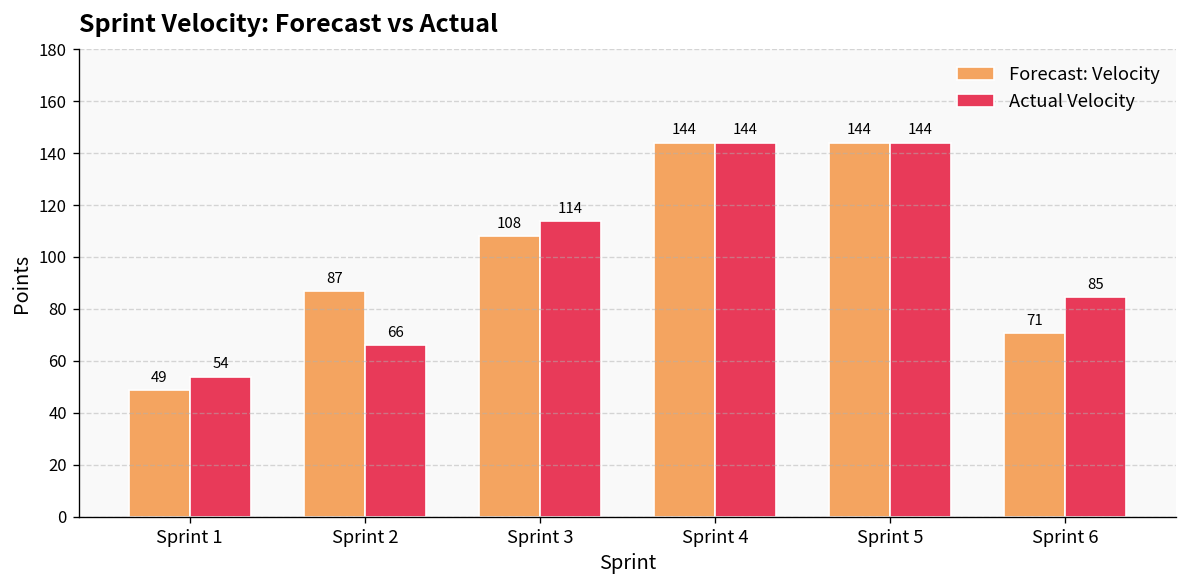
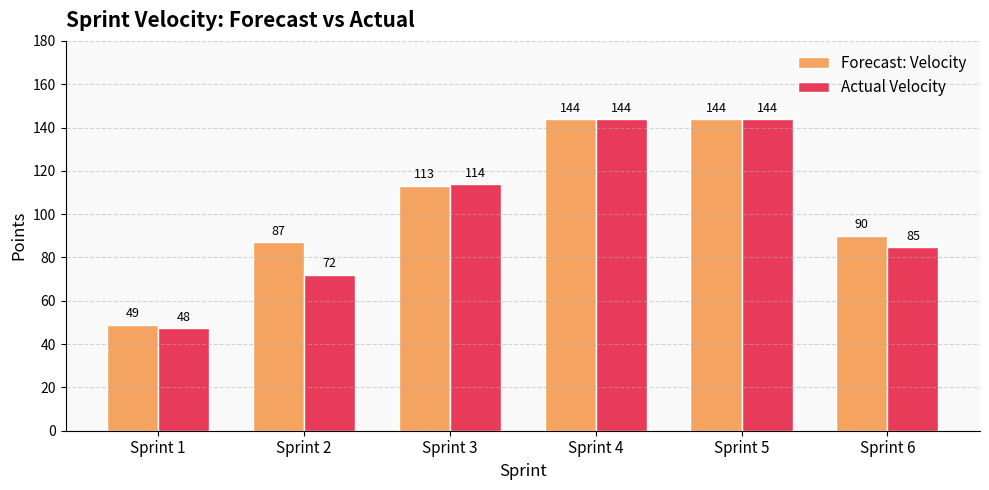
Actual Velocity, Sprint 1: 54 -> 48
Actual Velocity, Sprint 2: 66 -> 72
Forecast: Velocity, Sprint 3: 108 -> 113
Forecast: Velocity, Sprint 6: 71 -> 90
